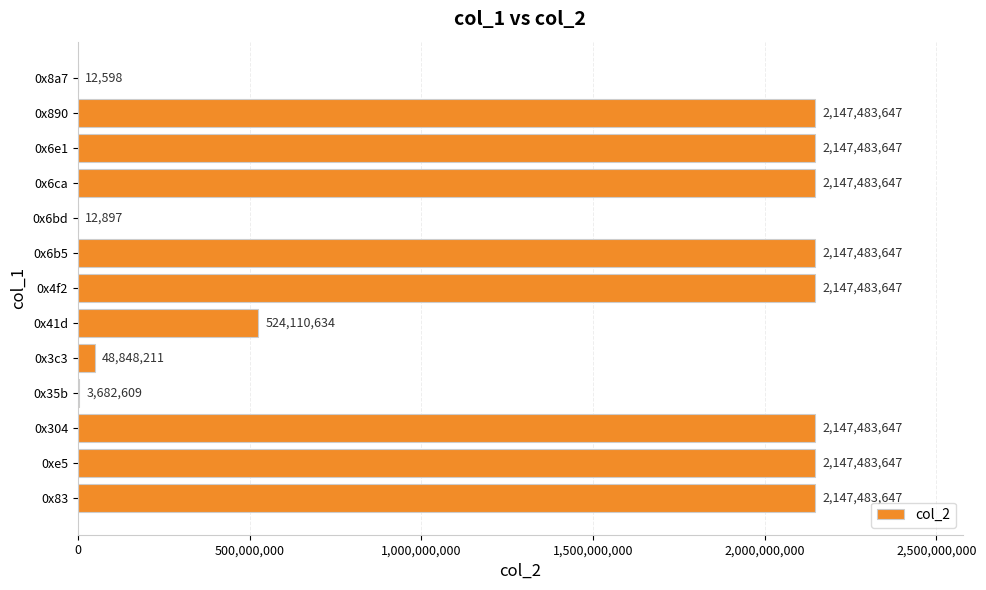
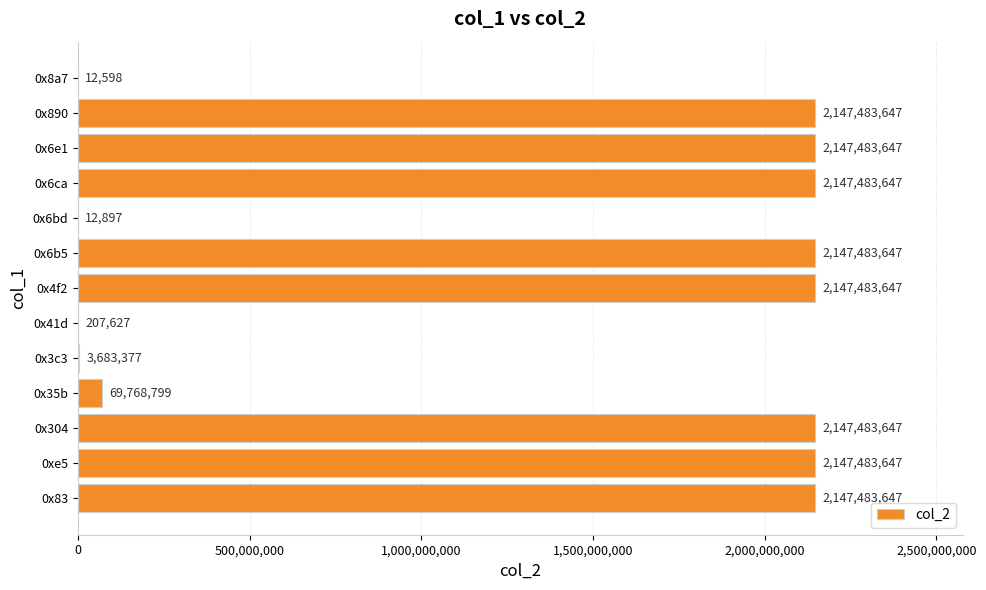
0x41d: 524,110,634 -> 207,627
0x3c3: 48,848,211 -> 3,683,377
0x35b: 3,682,609 -> 69,768,799
